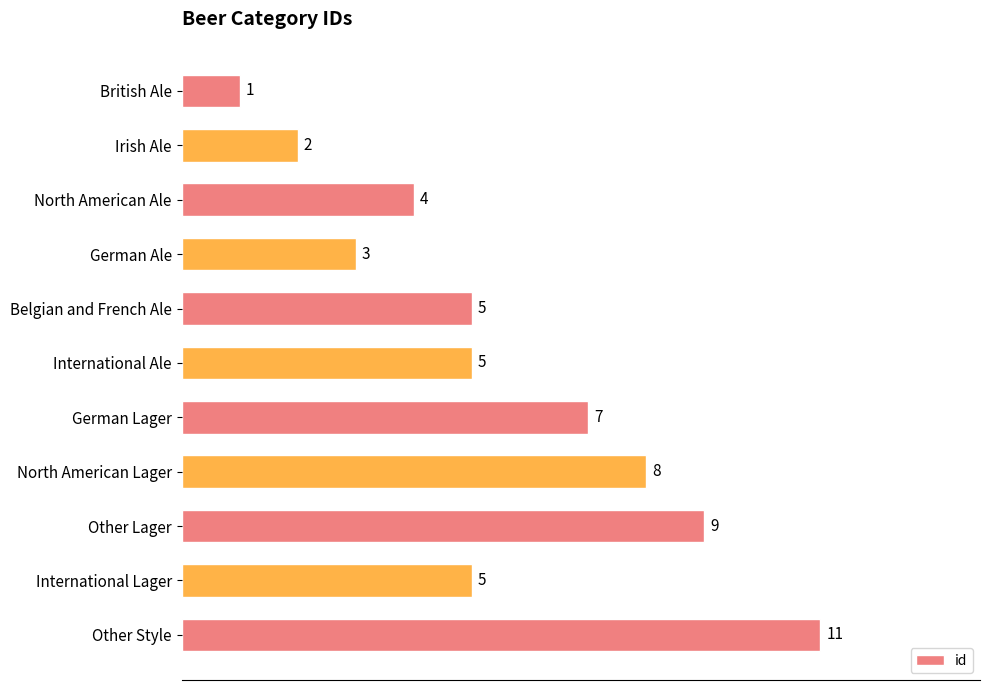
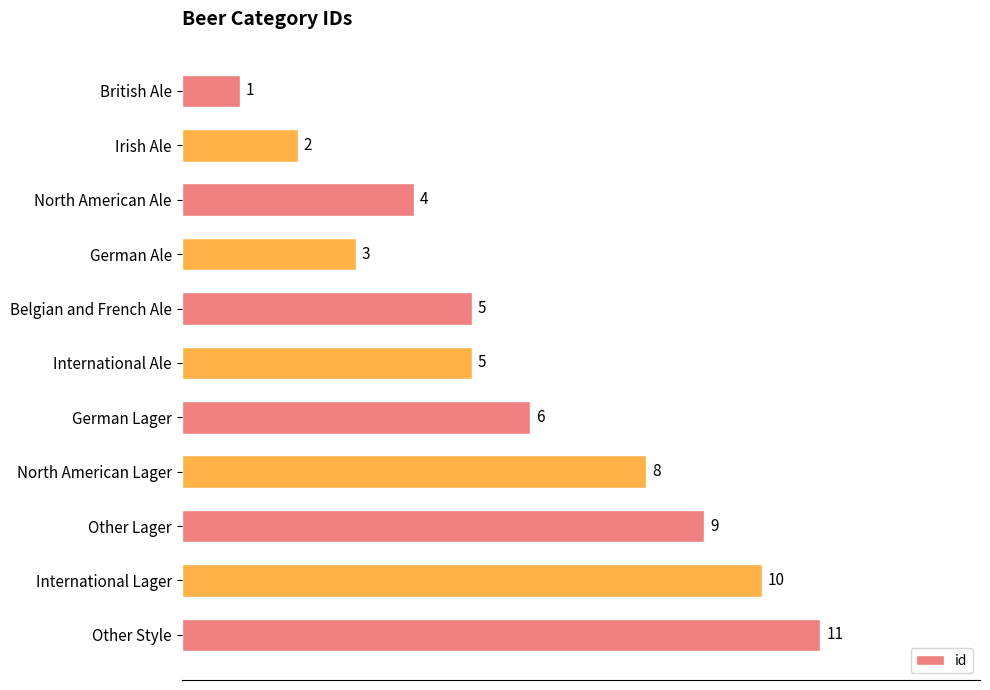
German Lager: 7 -> 6
International Lager: 5 -> 10
